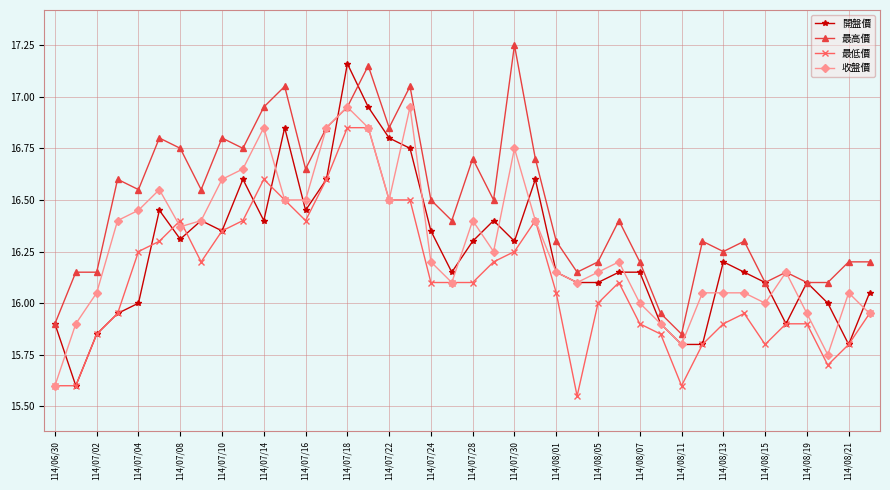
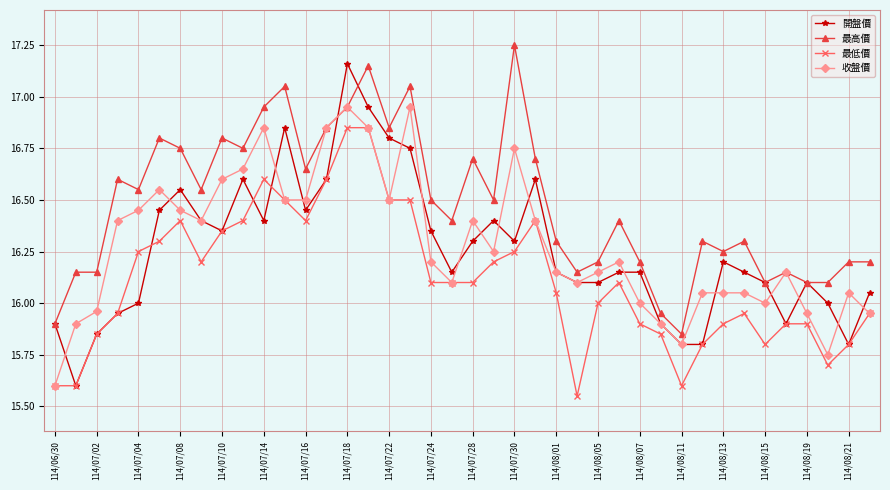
收盤價, 114/07/02: 16.05 -> 15.96
開盤價, 114/07/08: 16.31 -> 16.55
收盤價, 114/07/08: 16.37 -> 16.45
